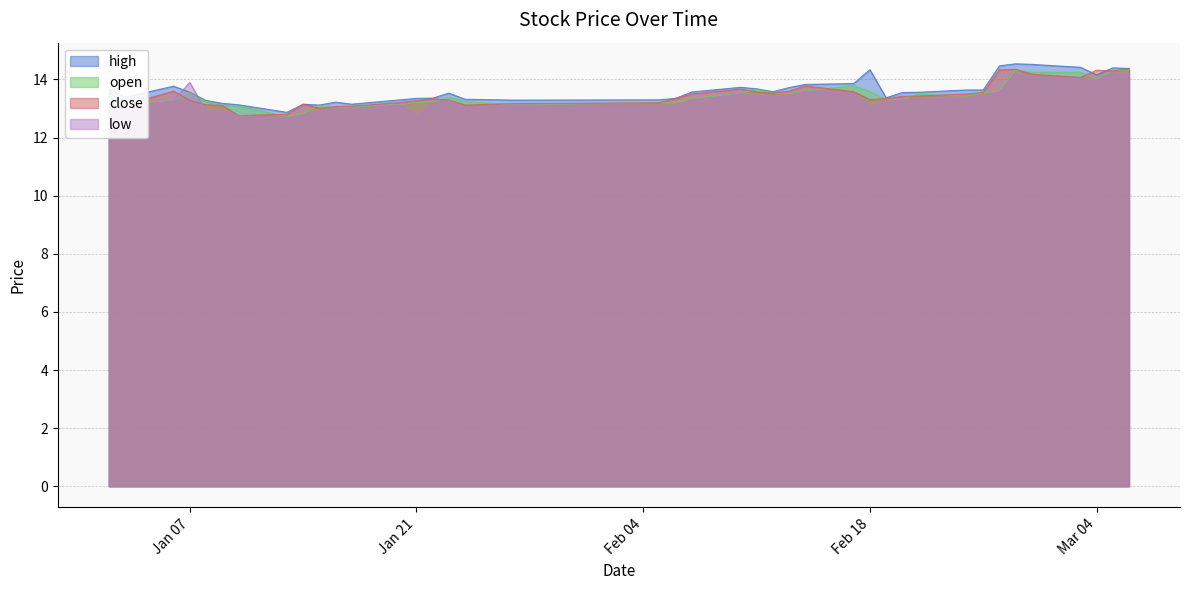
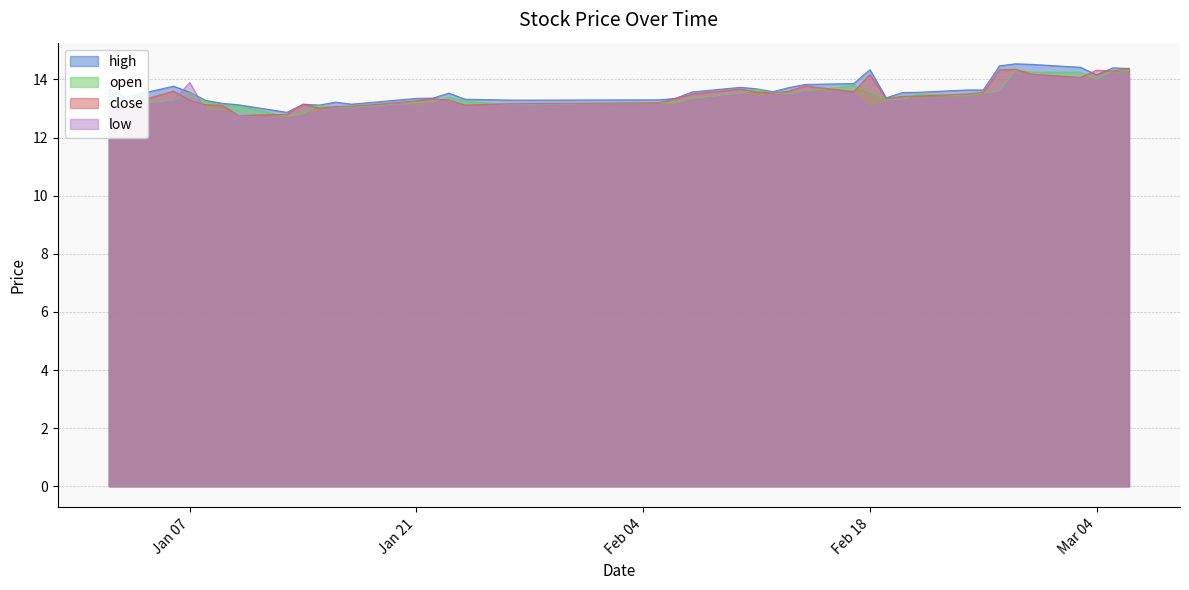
low, Jan 21: 12.7 -> 13.0
close, Feb 18: 13.3 -> 14.2
